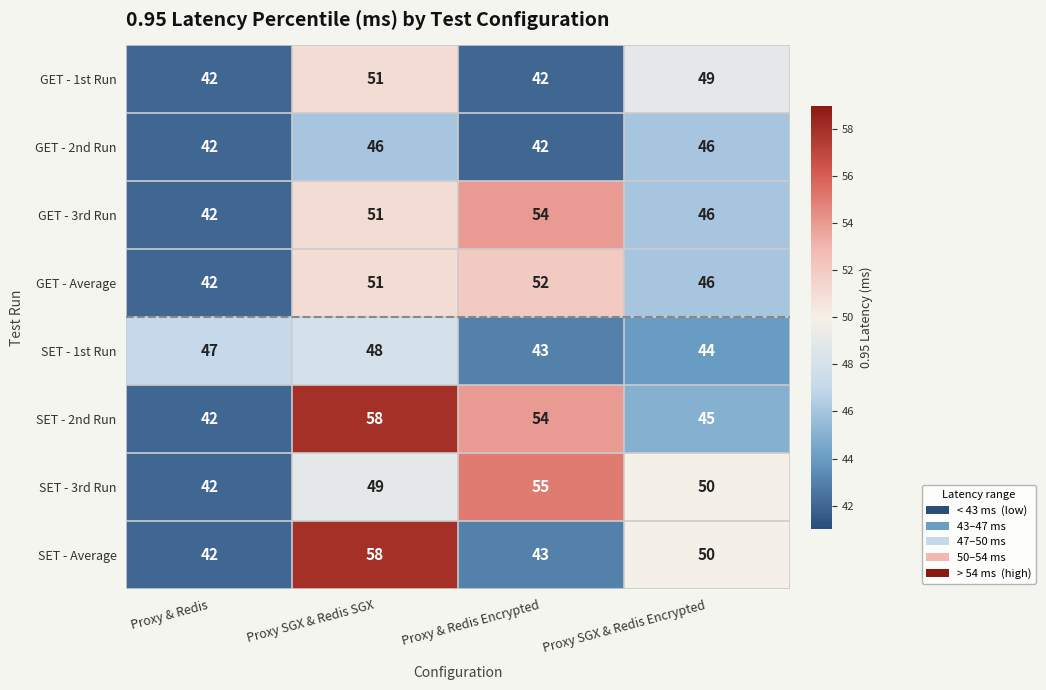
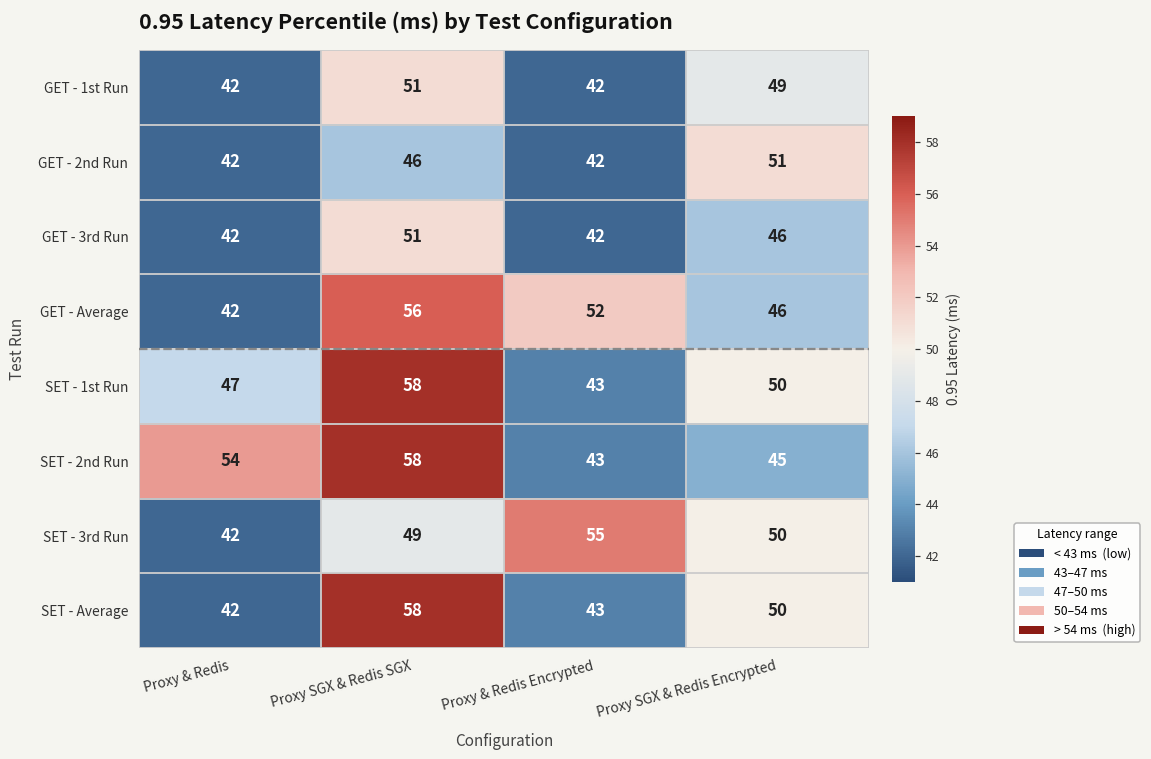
GET - 2nd Run, Proxy SGX & Redis Encrypted: 46 -> 51
GET - 3rd Run, Proxy & Redis Encrypted: 54 -> 42
GET - Average, Proxy SGX & Redis SGX: 51 -> 56
SET - 1st Run, Proxy SGX & Redis SGX: 48 -> 58
SET - 1st Run, Proxy SGX & Redis Encrypted: 44 -> 50
SET - 2nd Run, Proxy & Redis: 42 -> 54
SET - 2nd Run, Proxy & Redis Encrypted: 54 -> 43
